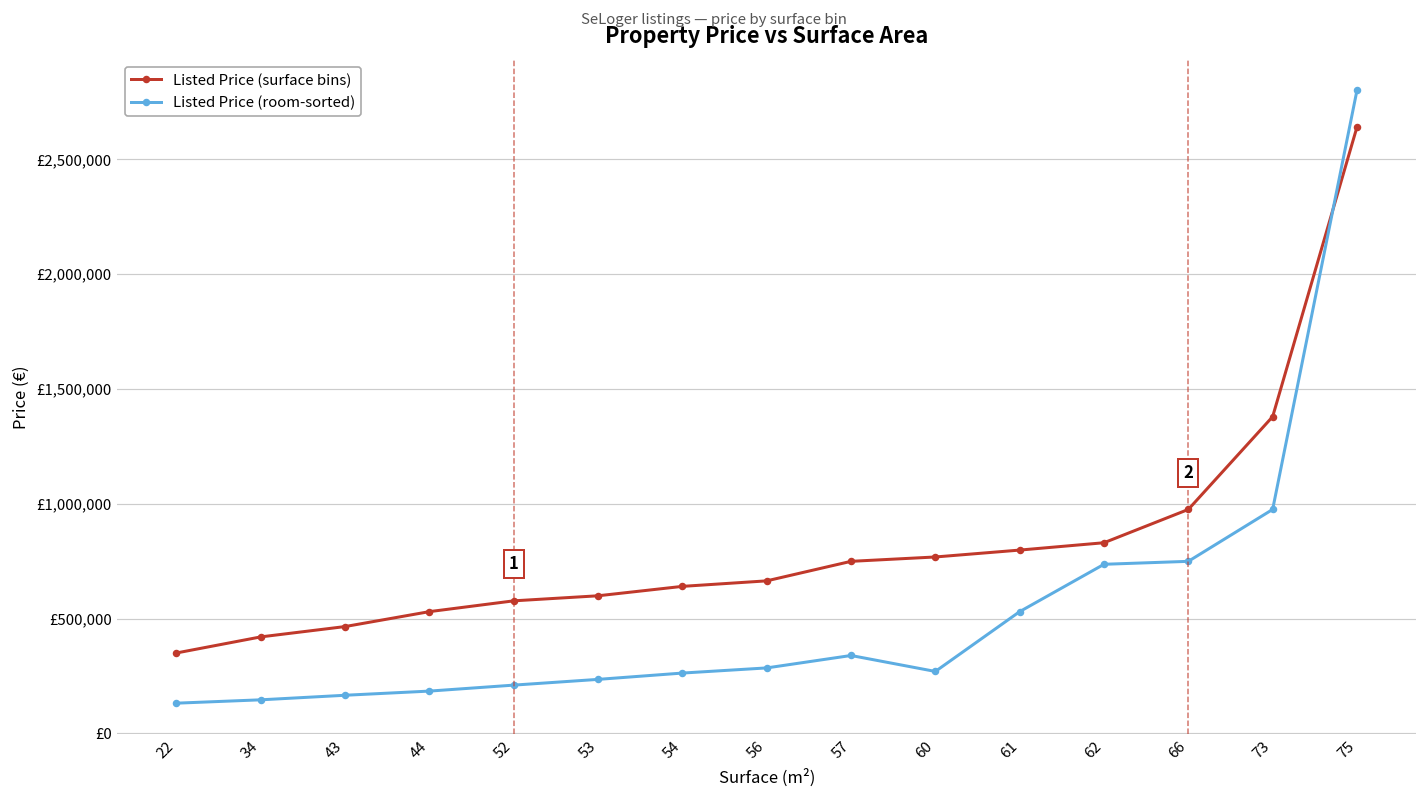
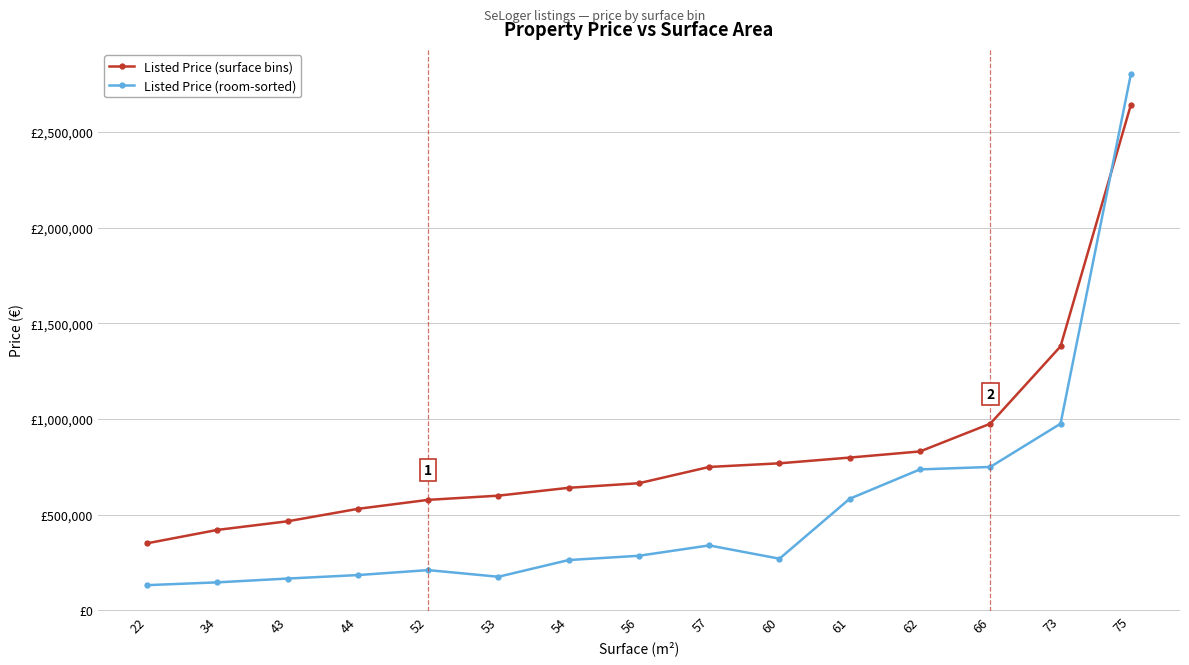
Listed Price (room-sorted), 53: £240,000 -> £180,000
Listed Price (room-sorted), 61: £530,000 -> £580,000
